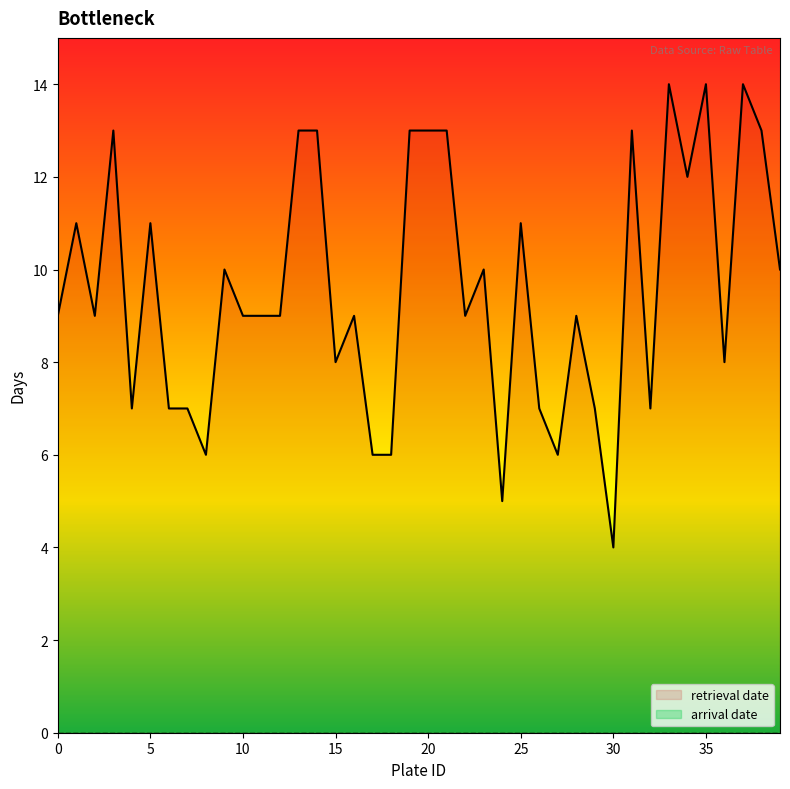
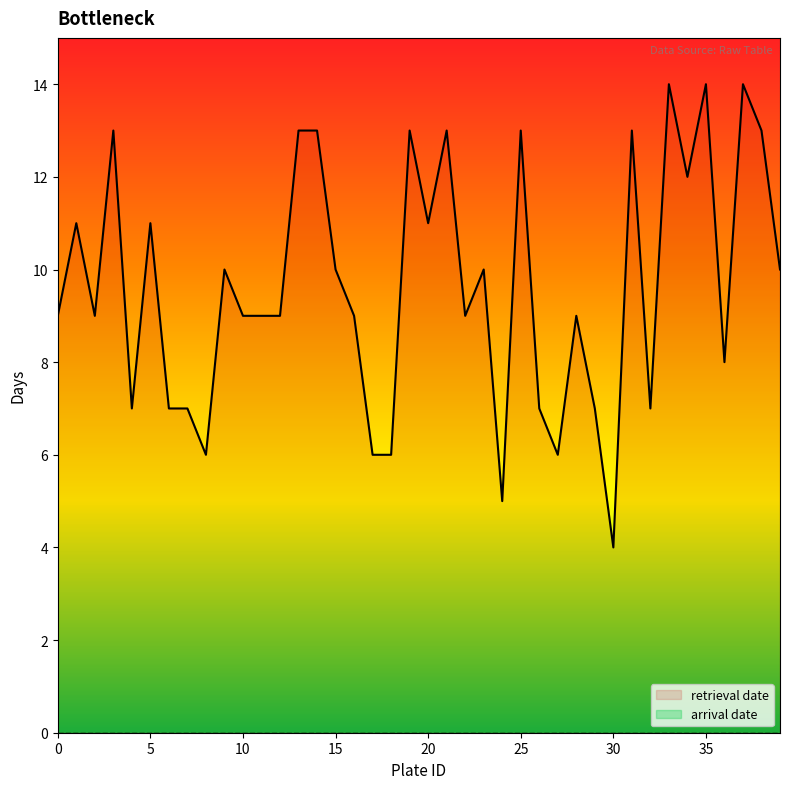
retrieval date, 15: 8 -> 10
retrieval date, 20: 13 -> 11
retrieval date, 25: 11 -> 13
